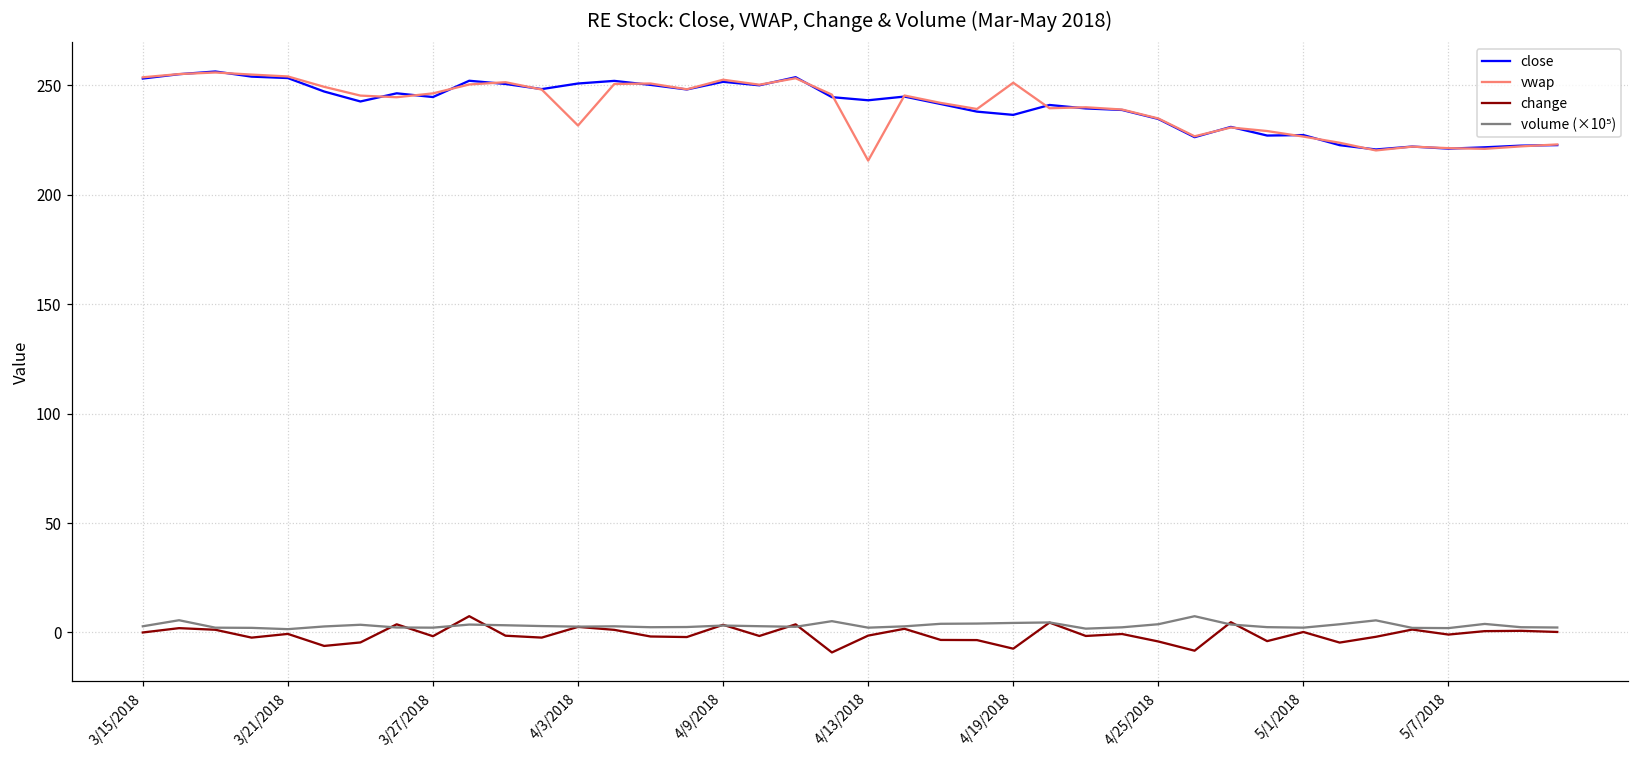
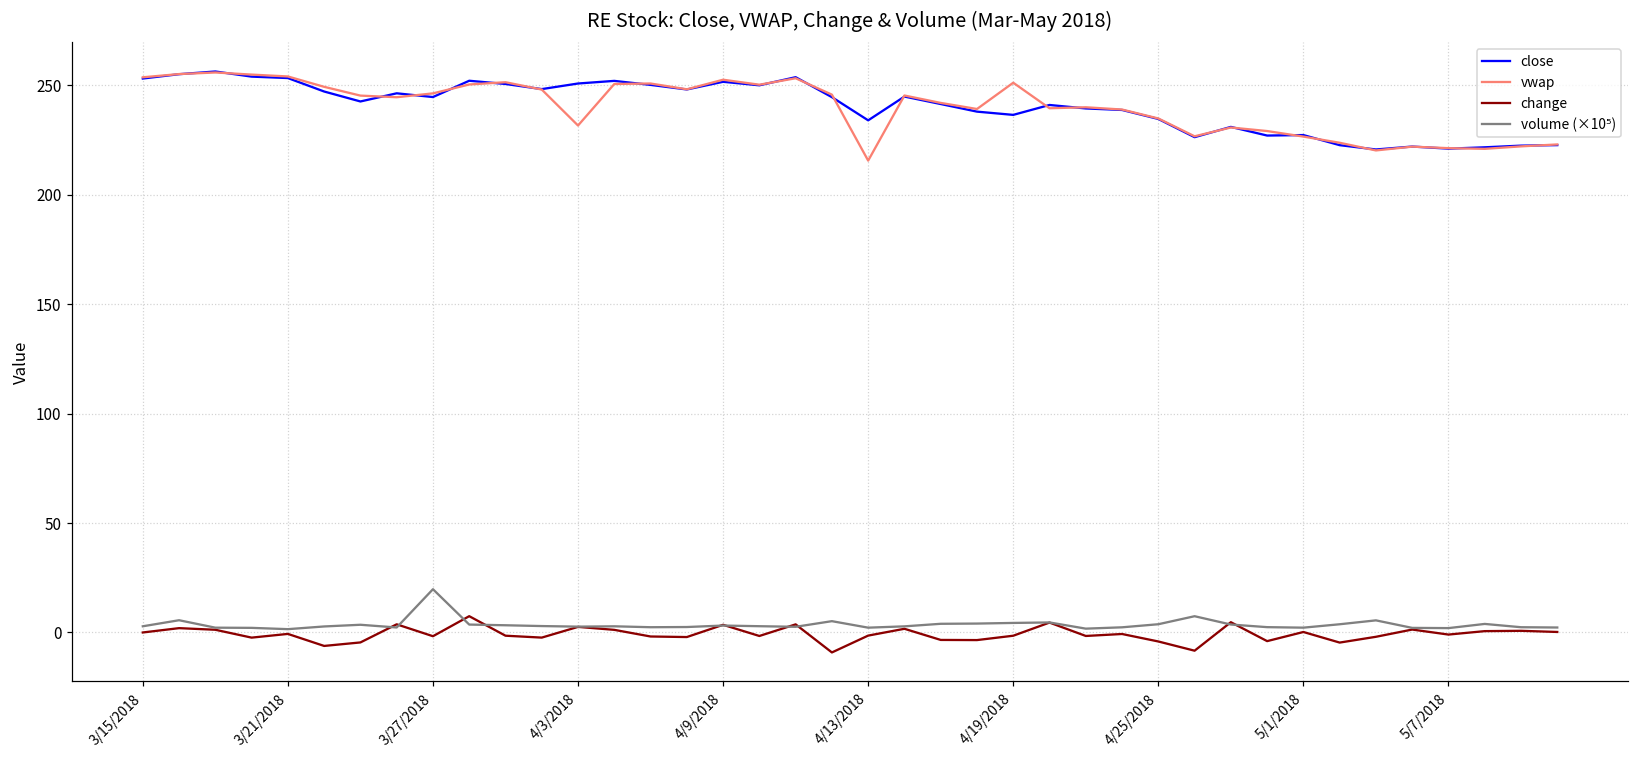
volume (×10⁵), 3/27/2018: 2 -> 20
close, 4/13/2018: 243 -> 234
change, 4/19/2018: -7 -> -1
